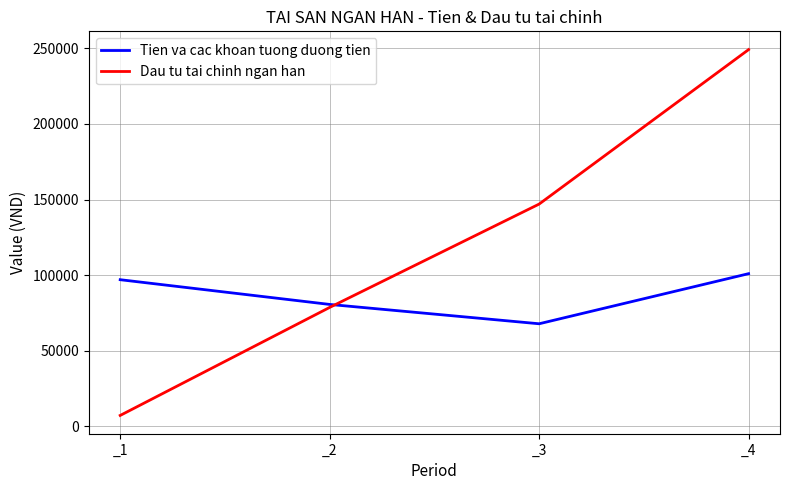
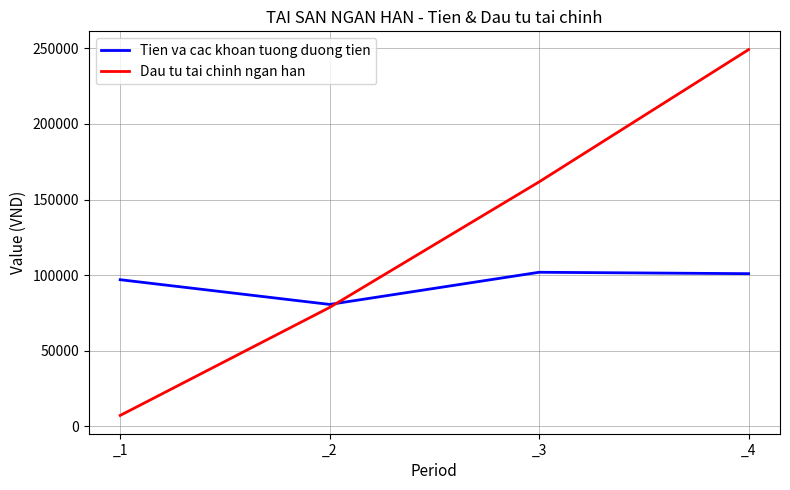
Tien va cac khoan tuong duong tien, _3: 68000 -> 102000
Dau tu tai chinh ngan han, _3: 147000 -> 162000
